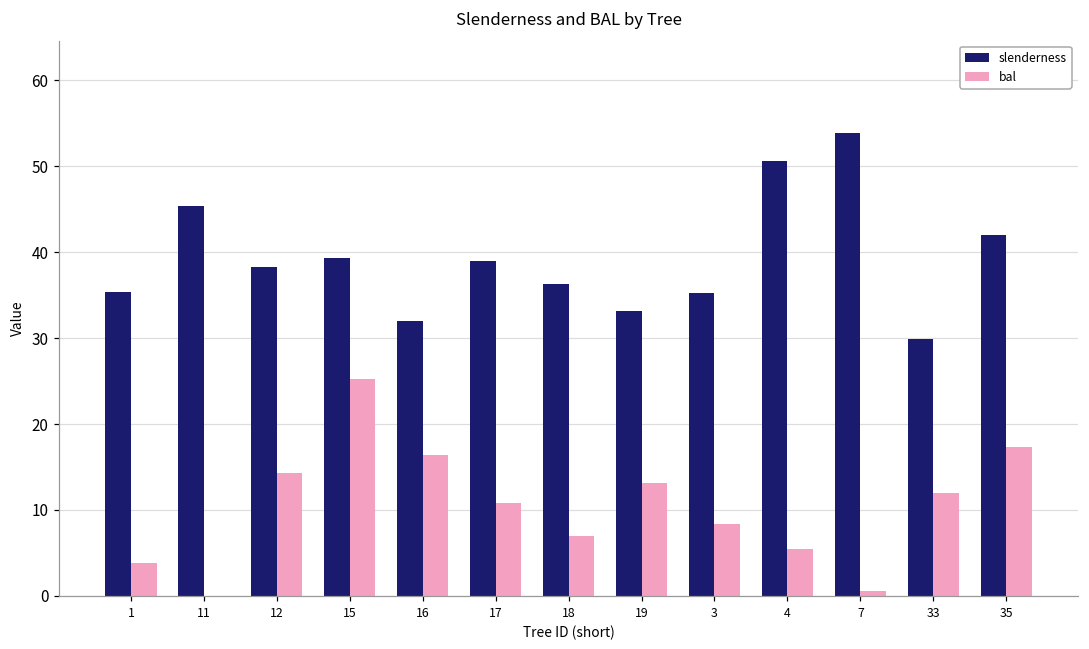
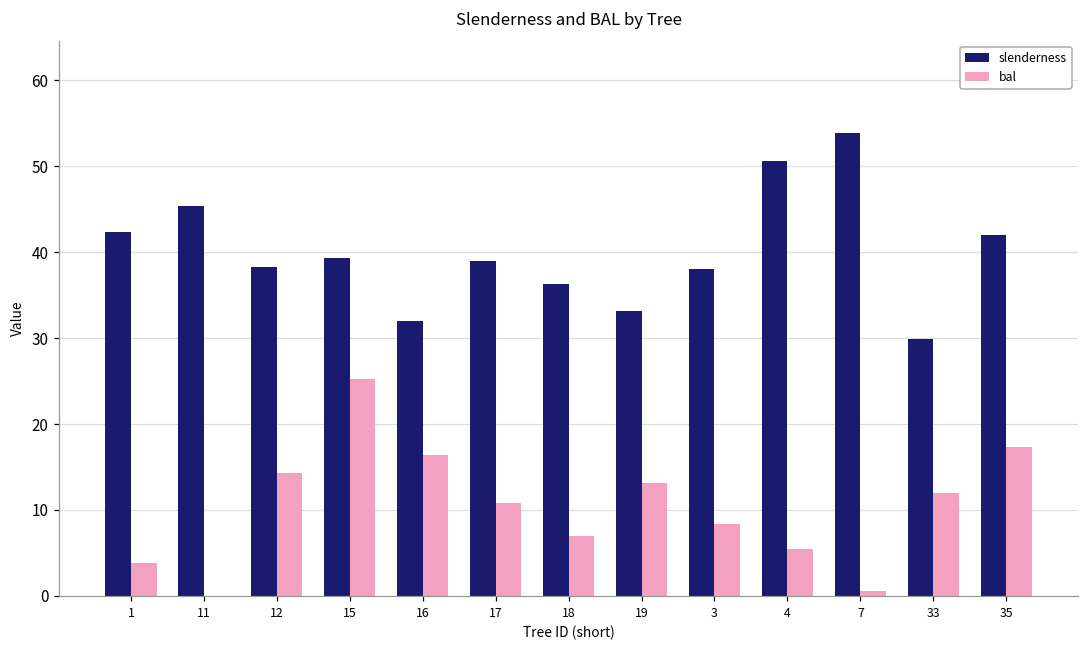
slenderness, 1: 35 -> 42
slenderness, 3: 35 -> 38
